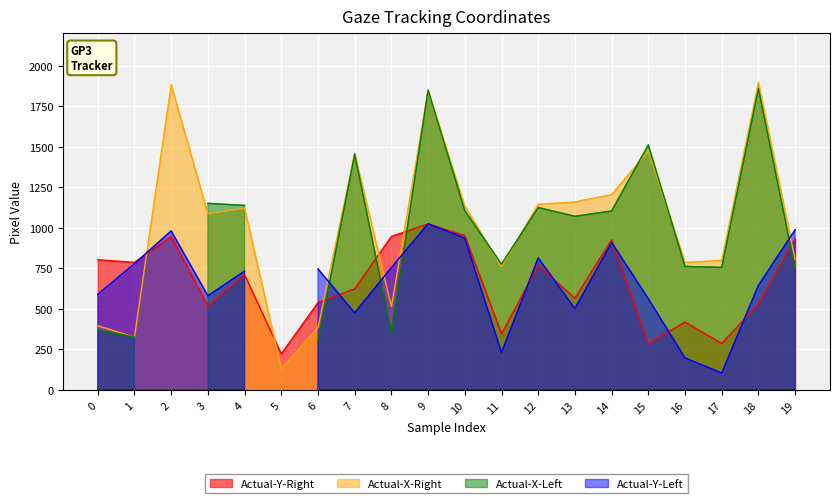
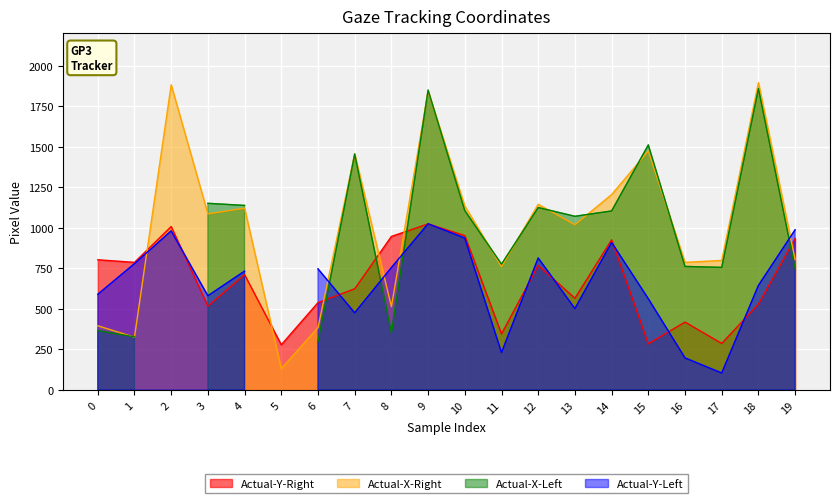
Actual-Y-Right, 2: 950 -> 1010
Actual-Y-Right, 5: 220 -> 280
Actual-X-Right, 13: 1160 -> 1020
